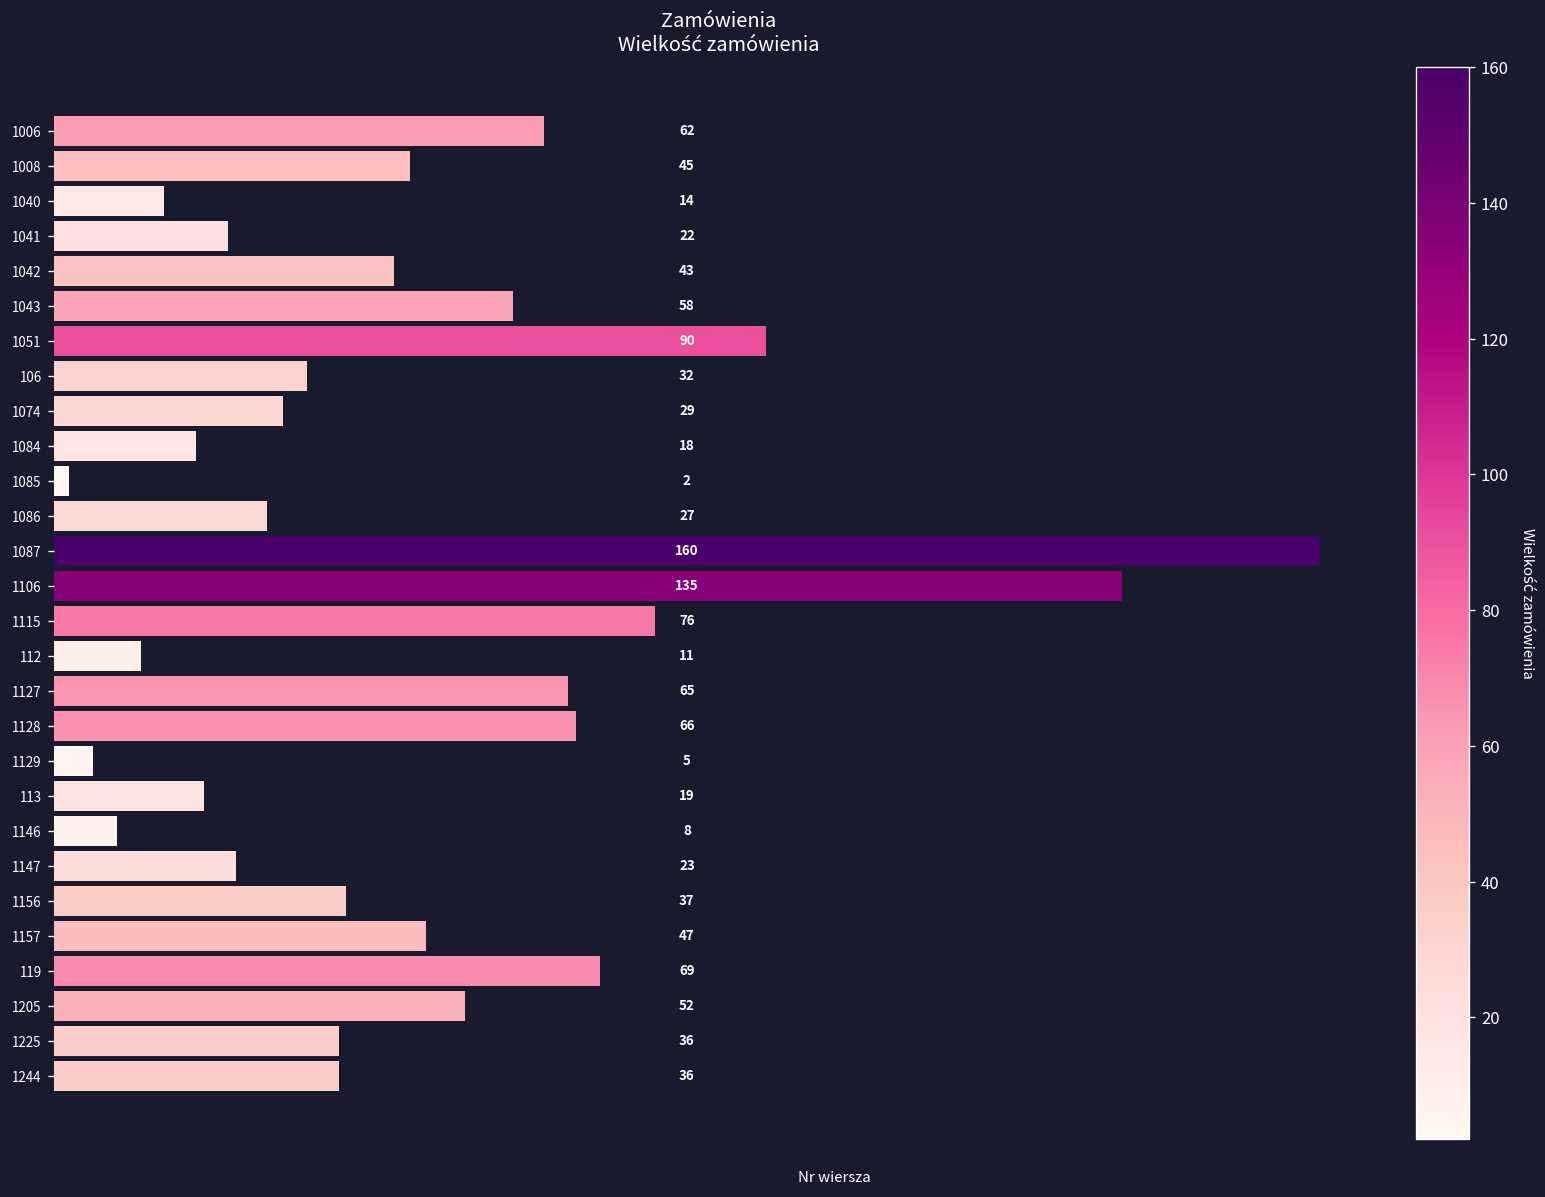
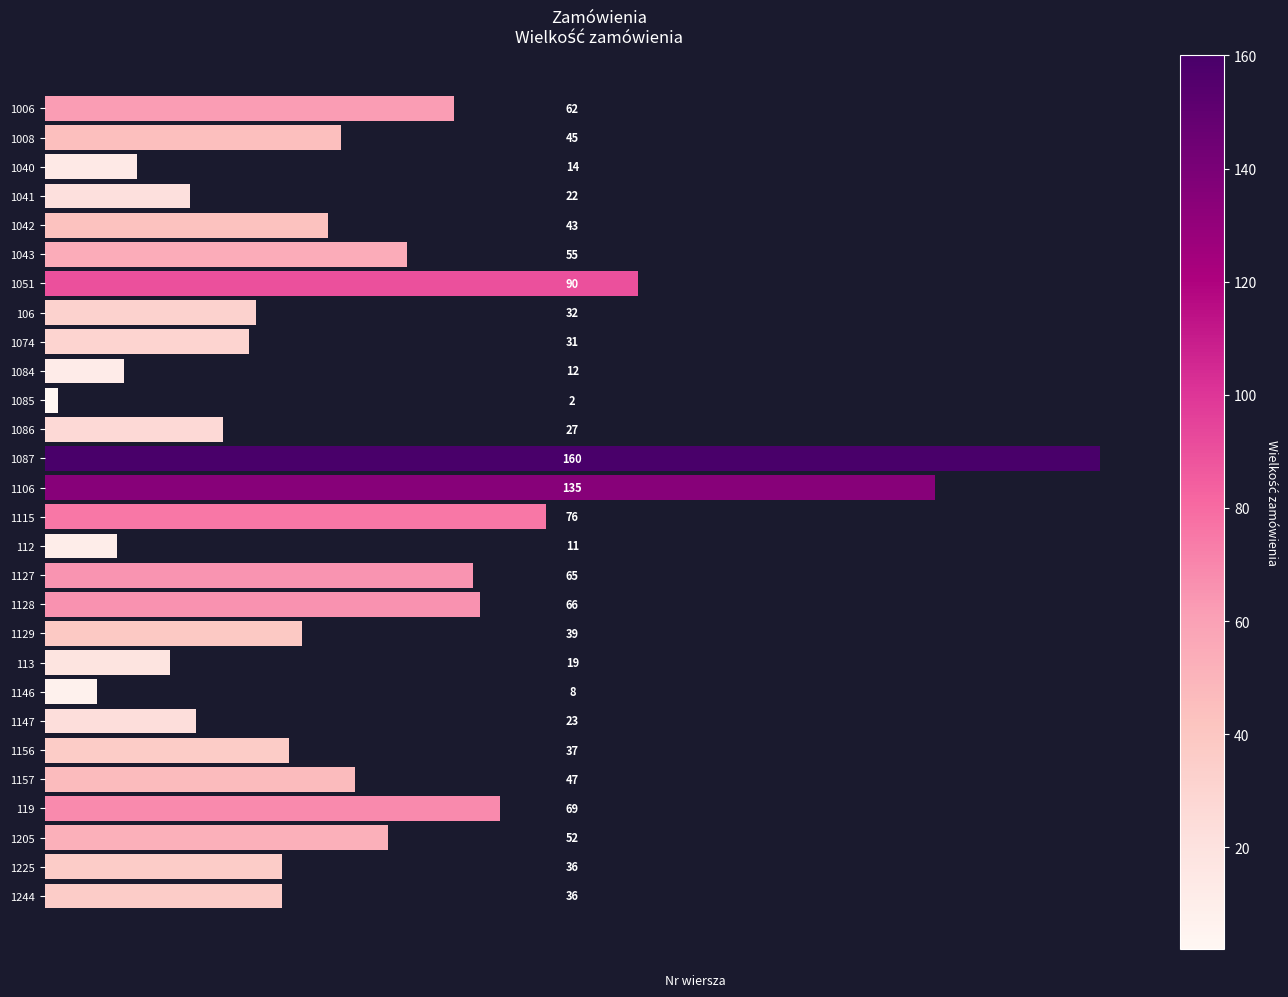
1043: 58 -> 55
1074: 29 -> 31
1084: 18 -> 12
1129: 5 -> 39
